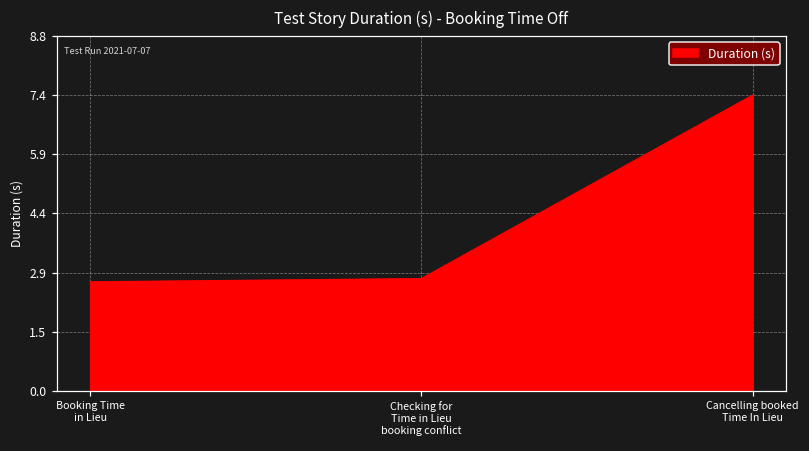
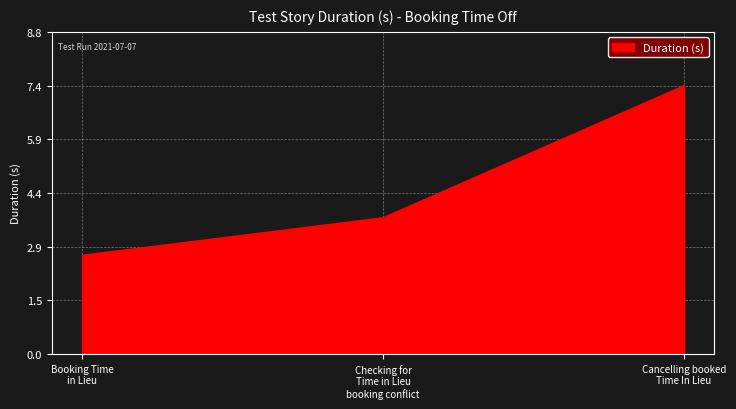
Checking for Time in Lieu booking conflict: 2.8 -> 3.7
